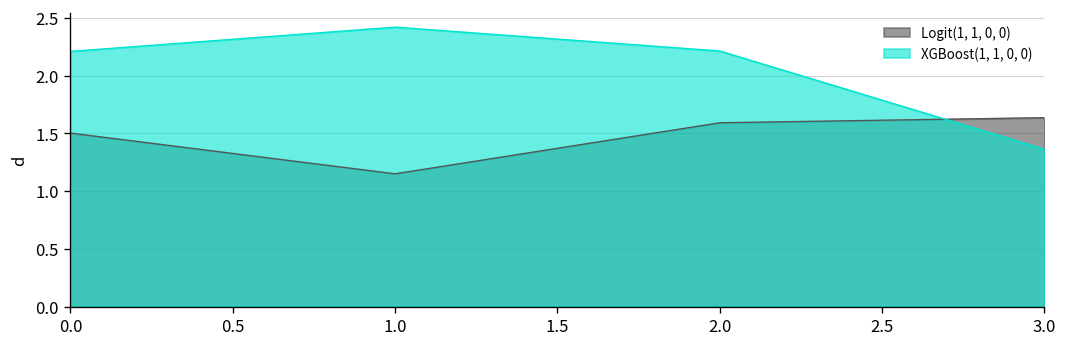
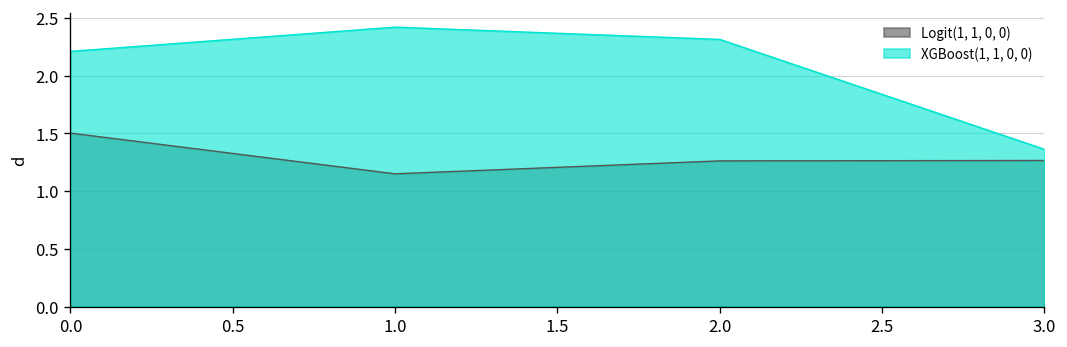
Logit(1, 1, 0, 0), 2.0: 1.6 -> 1.3
XGBoost(1, 1, 0, 0), 2.0: 2.2 -> 2.3
Logit(1, 1, 0, 0), 3.0: 1.6 -> 1.3
